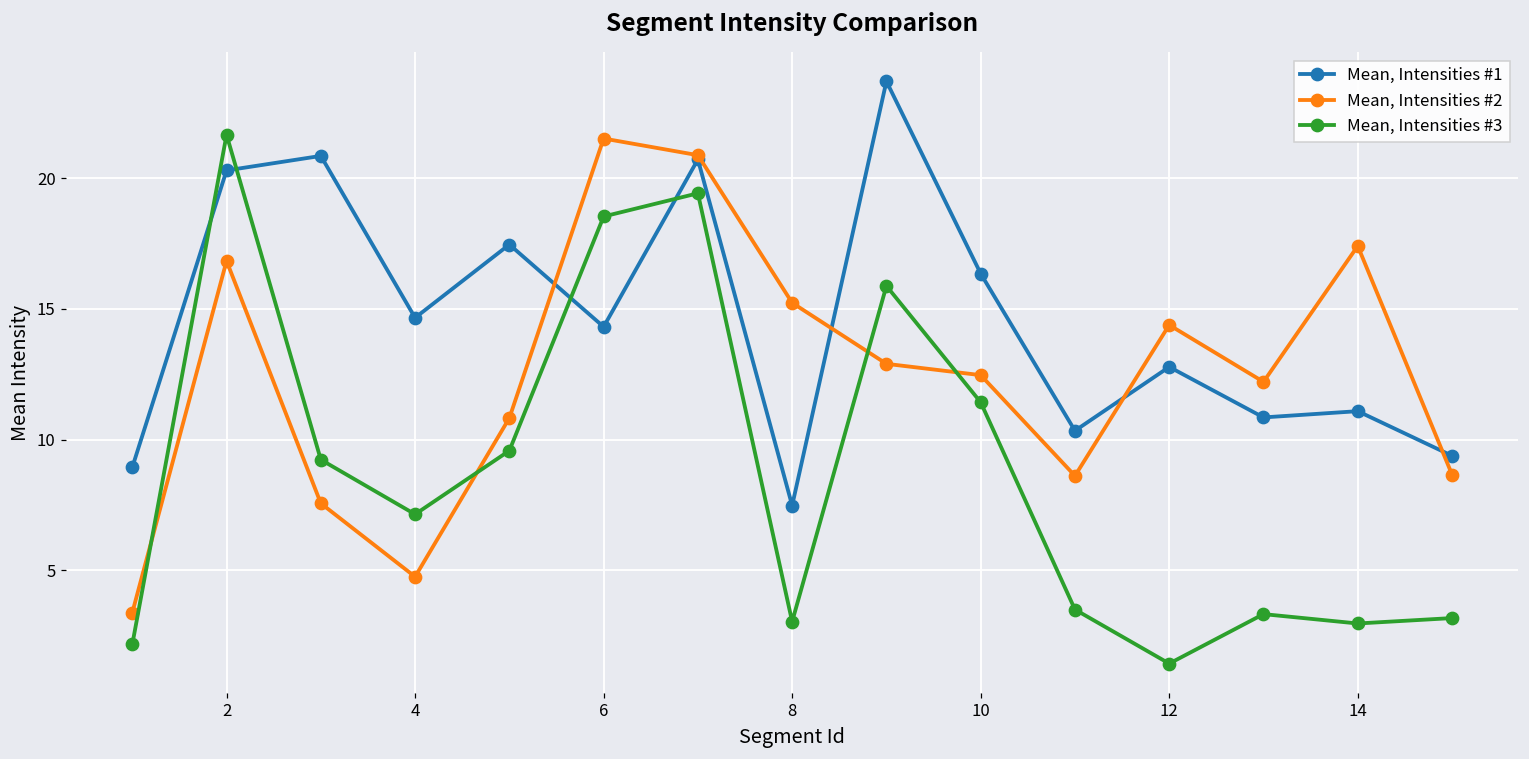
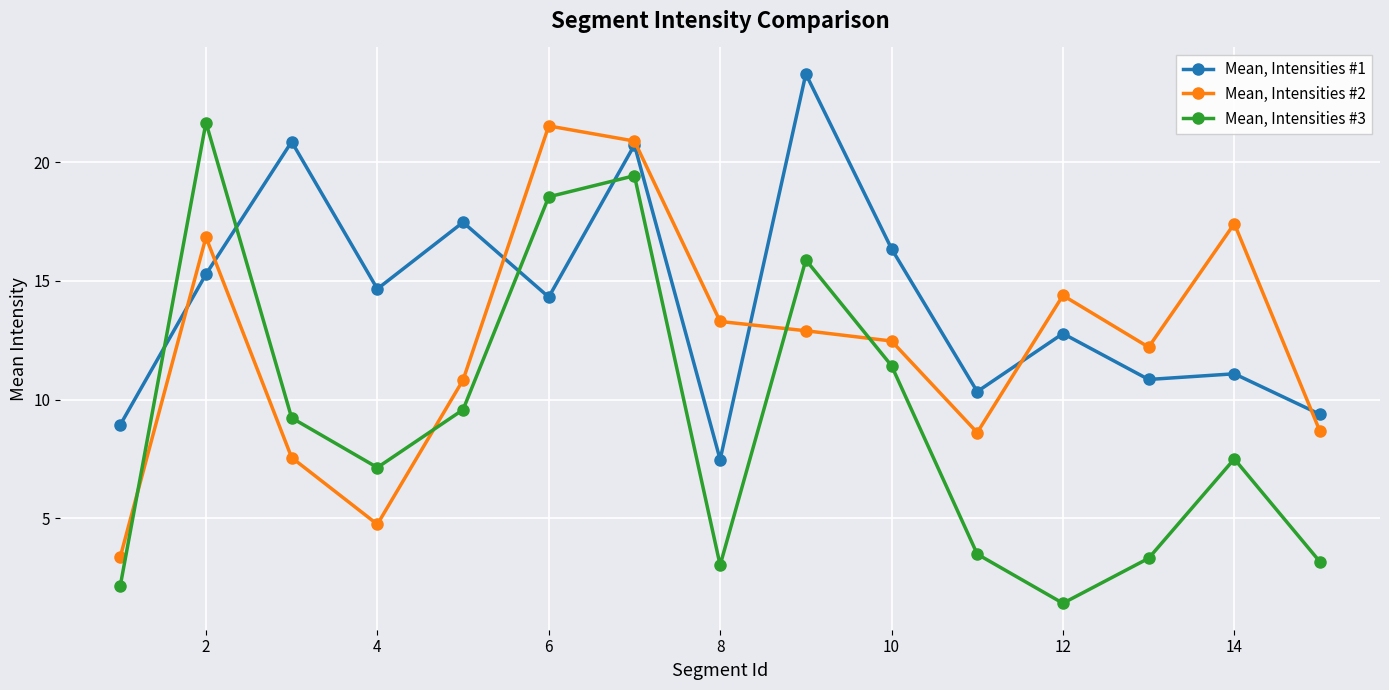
Mean, Intensities #1, 2: 20.3 -> 15.3
Mean, Intensities #2, 8: 15.2 -> 13.3
Mean, Intensities #3, 14: 3.0 -> 7.5
